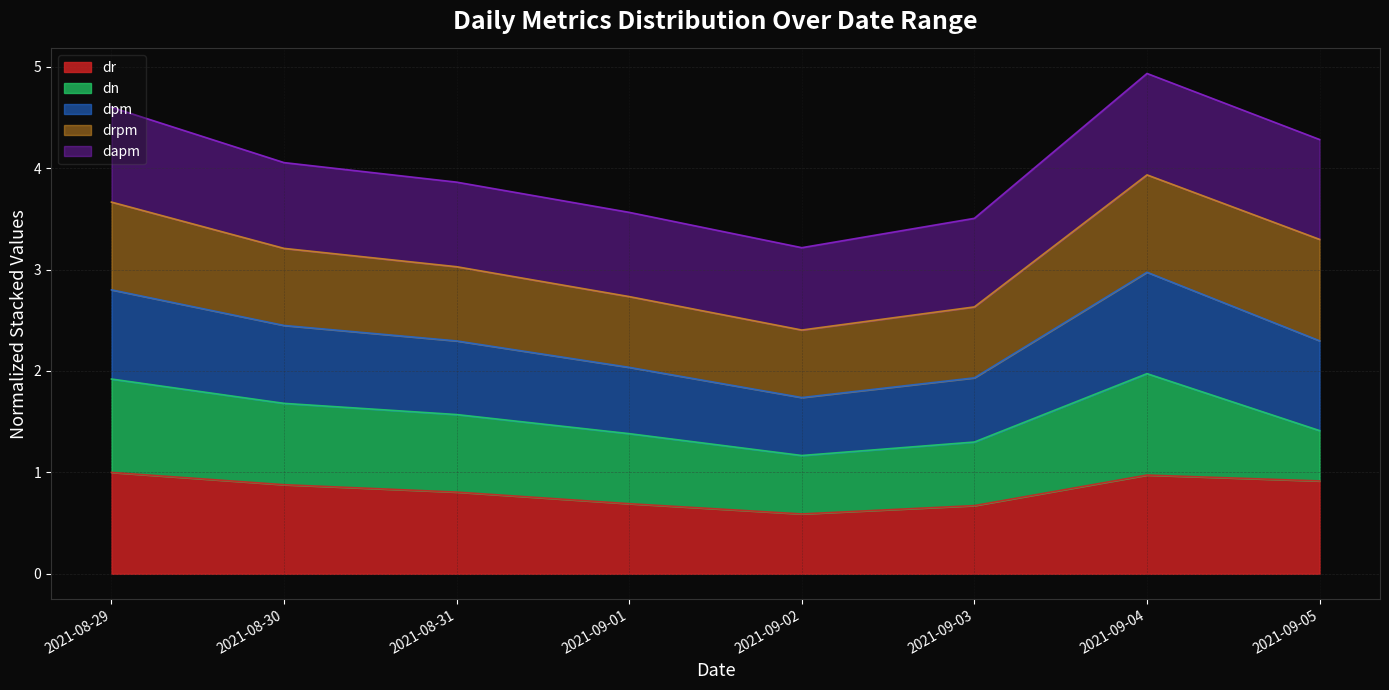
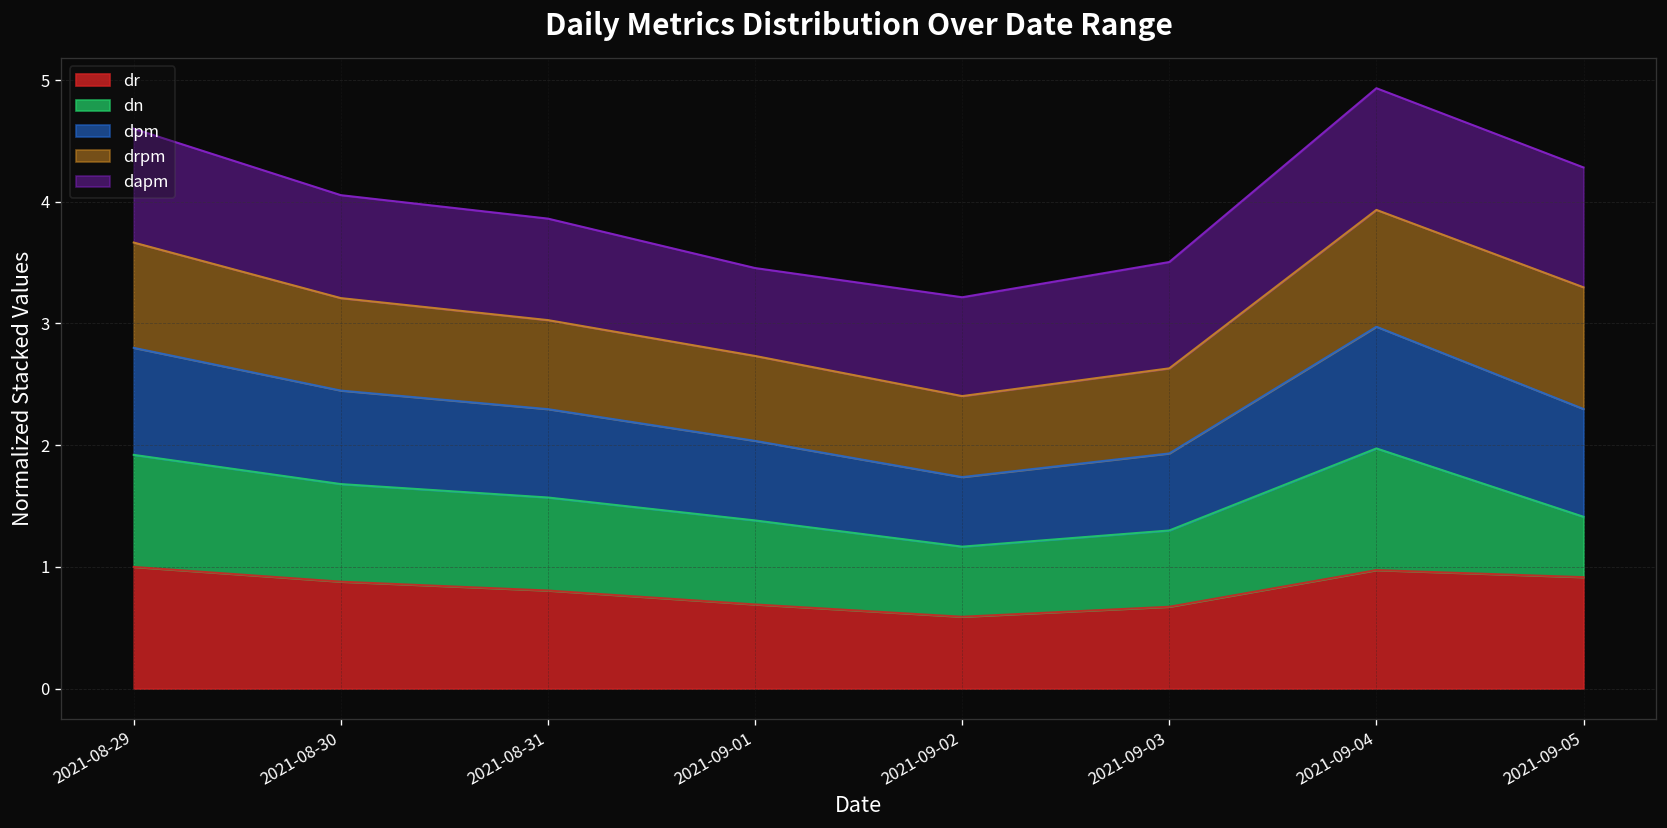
dapm, 2021-09-01: 0.83 -> 0.72
